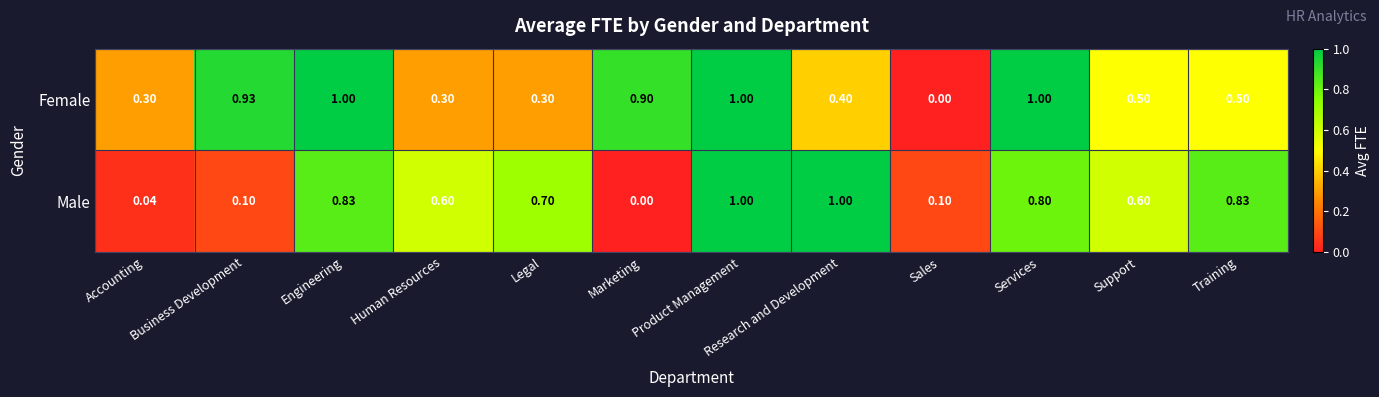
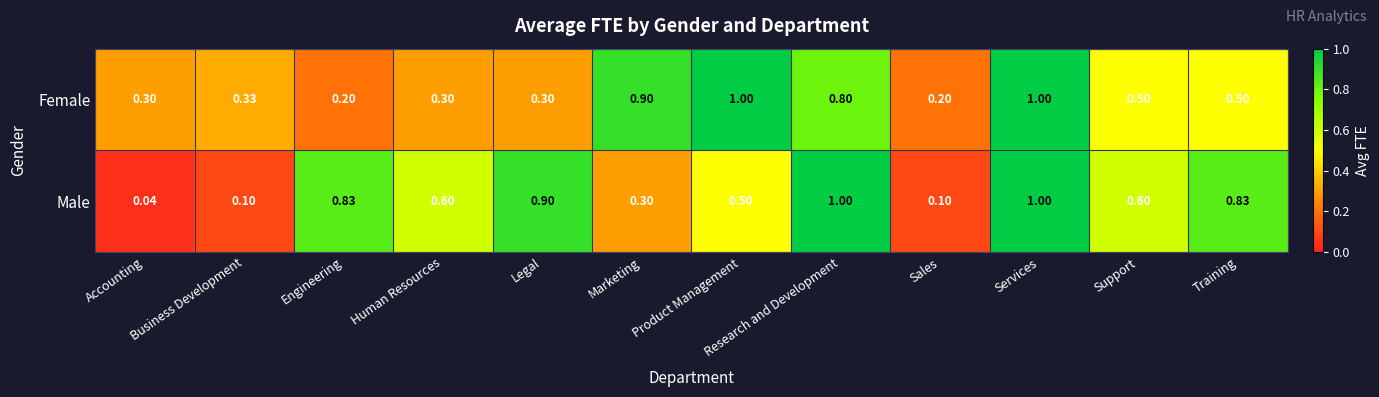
Female, Business Development: 0.93 -> 0.33
Female, Engineering: 1.00 -> 0.20
Female, Research and Development: 0.40 -> 0.80
Female, Sales: 0.00 -> 0.20
Male, Legal: 0.70 -> 0.90
Male, Marketing: 0.00 -> 0.30
Male, Product Management: 1.00 -> 0.50
Male, Services: 0.80 -> 1.00
